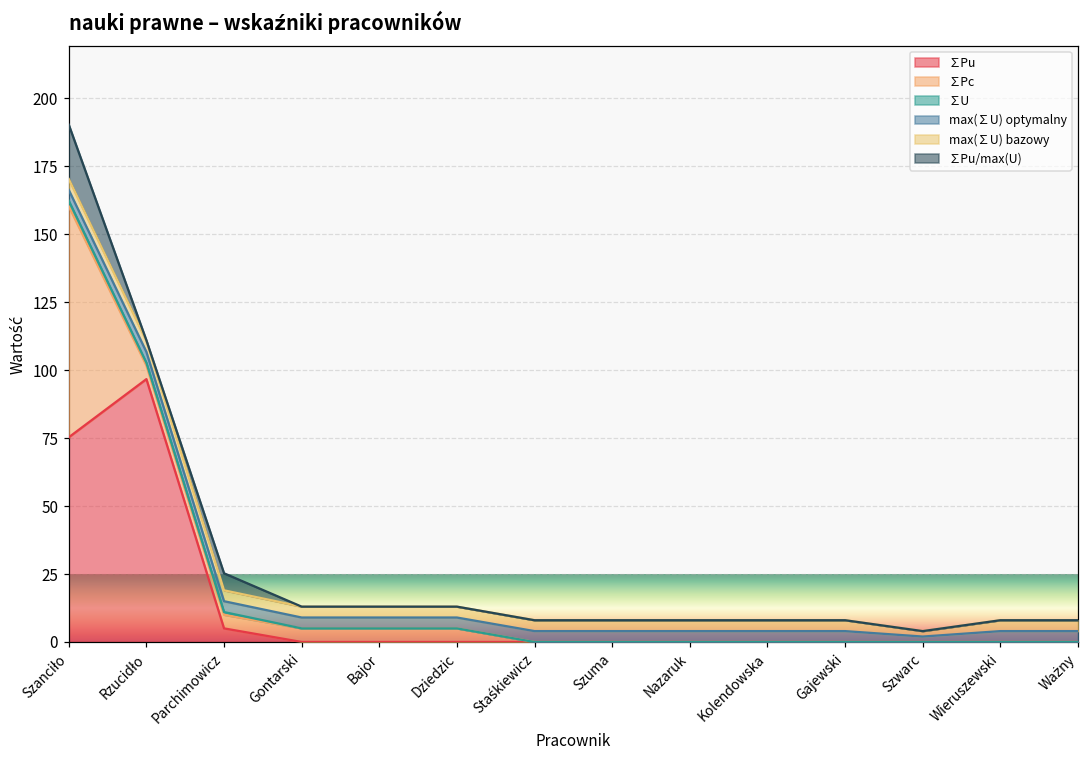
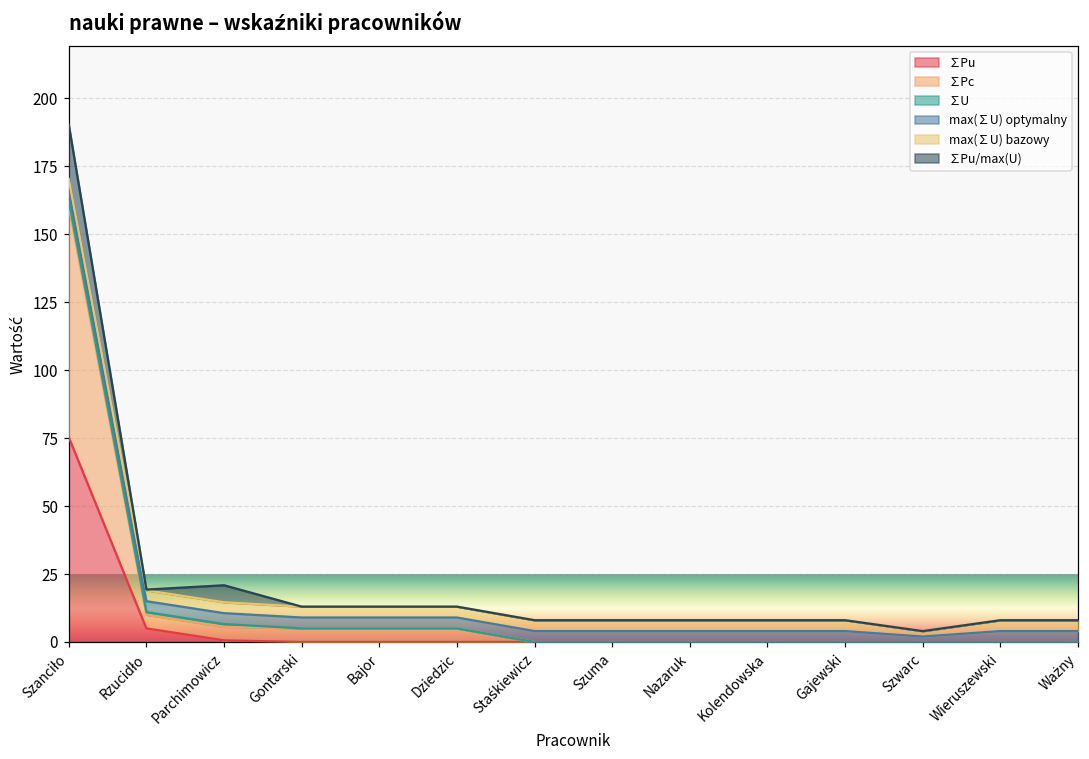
∑Pu, Rzucidło: 97 -> 5
∑Pu, Parchimowicz: 5 -> 1
